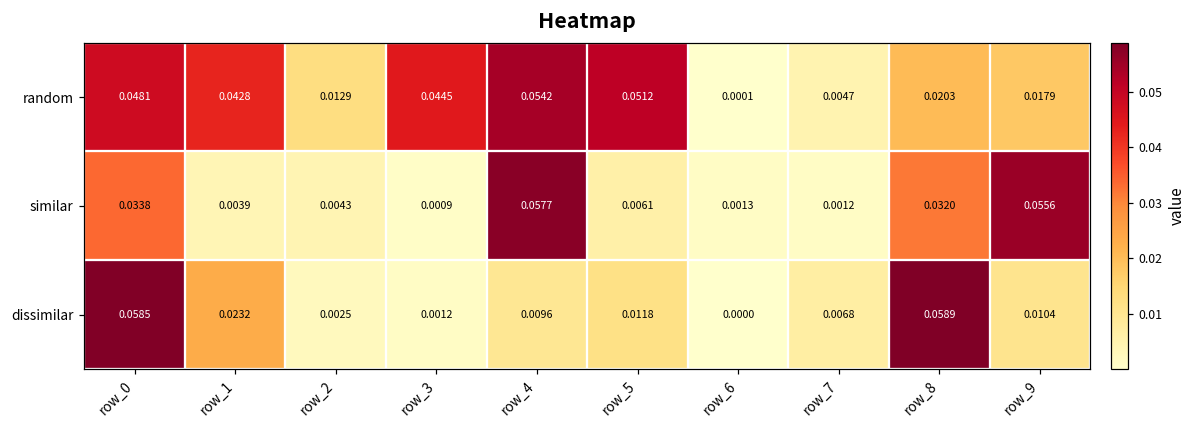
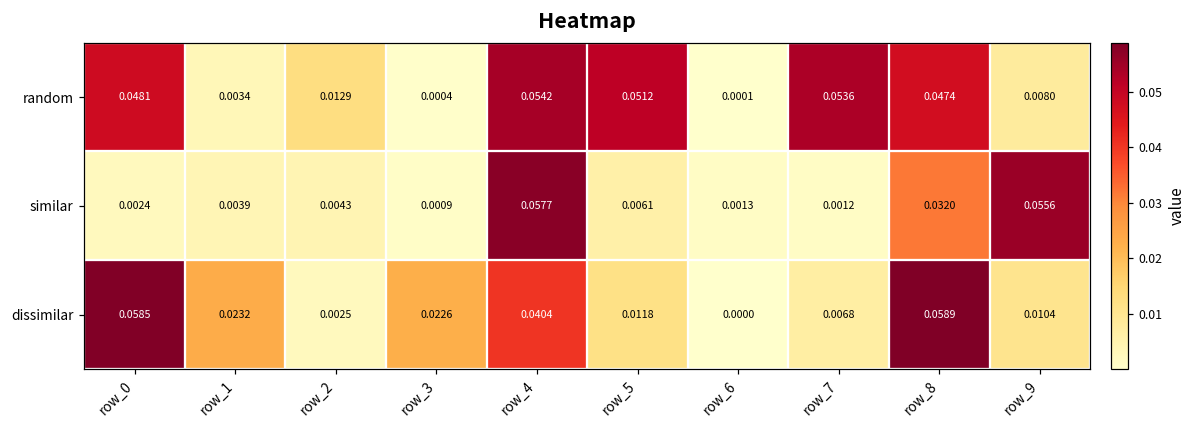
random, row_1: 0.0428 -> 0.0034
random, row_3: 0.0445 -> 0.0004
random, row_7: 0.0047 -> 0.0536
random, row_8: 0.0203 -> 0.0474
random, row_9: 0.0179 -> 0.0080
similar, row_0: 0.0338 -> 0.0024
dissimilar, row_3: 0.0012 -> 0.0226
dissimilar, row_4: 0.0096 -> 0.0404
